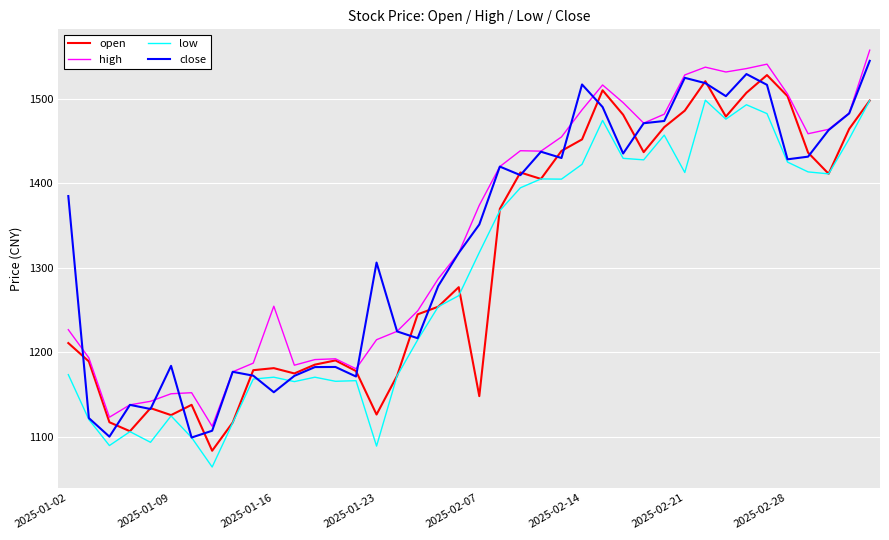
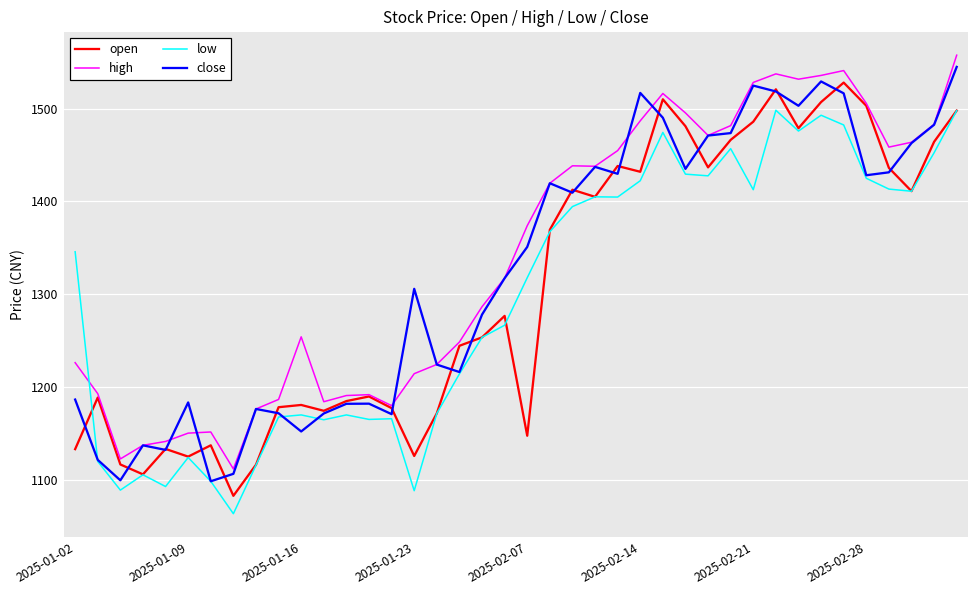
open, 2025-01-02: 1210 -> 1130
low, 2025-01-02: 1170 -> 1350
close, 2025-01-02: 1380 -> 1190
open, 2025-02-14: 1450 -> 1430
